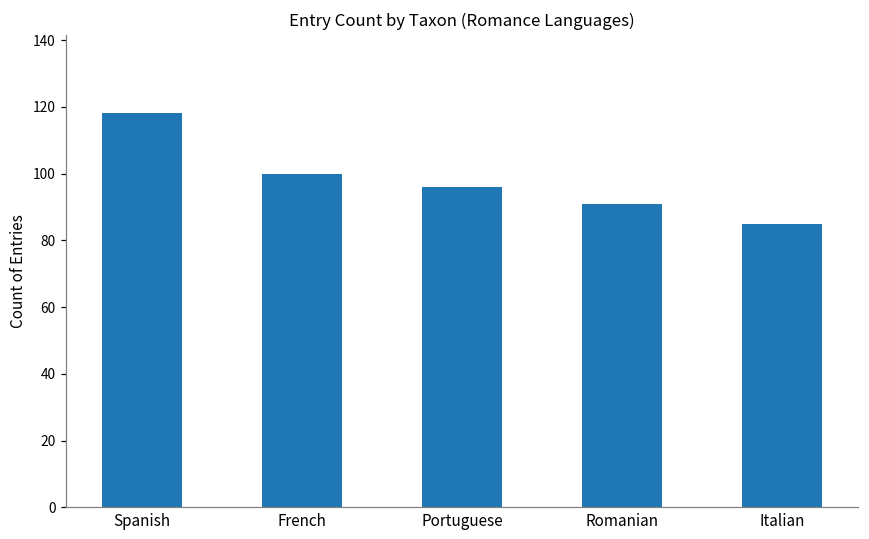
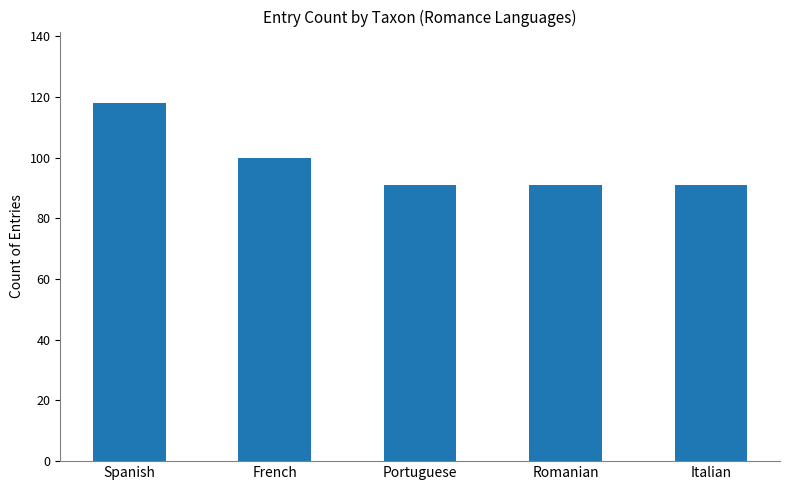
Portuguese: 96 -> 91
Italian: 85 -> 91
